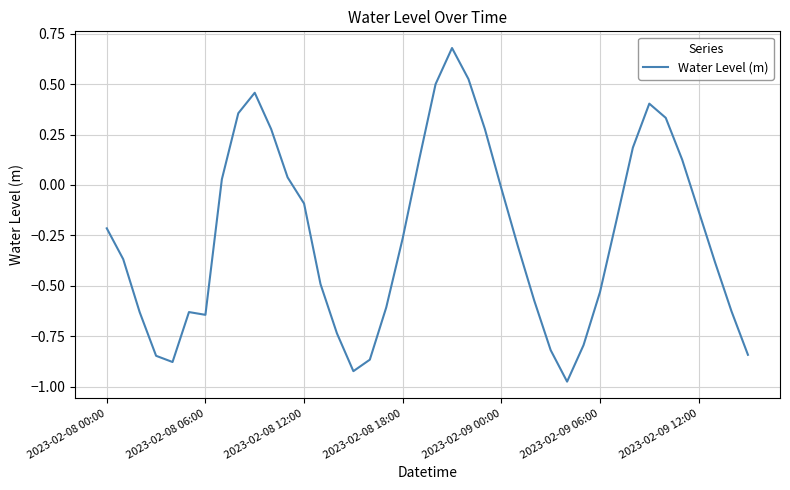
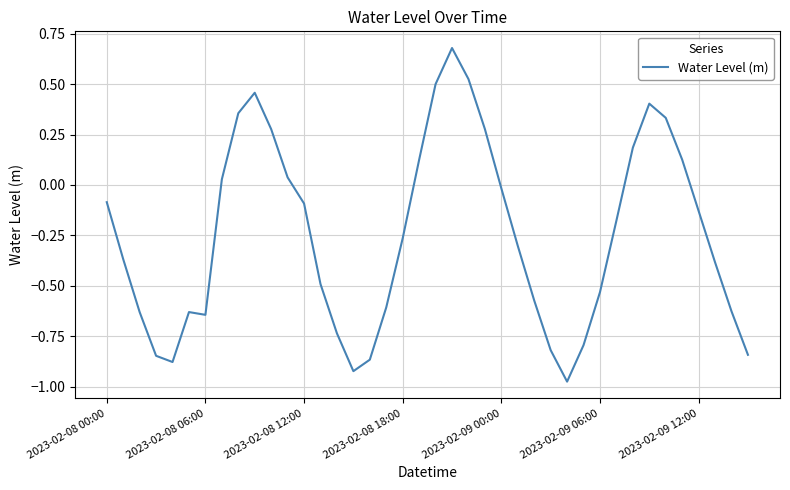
2023-02-08 00:00: -0.22 -> -0.09
